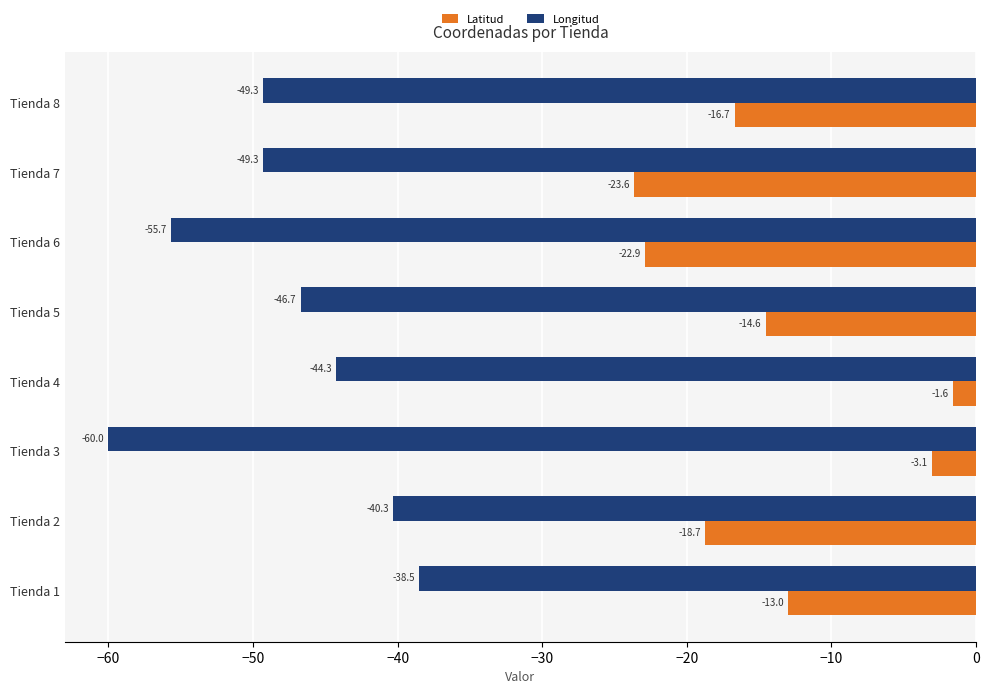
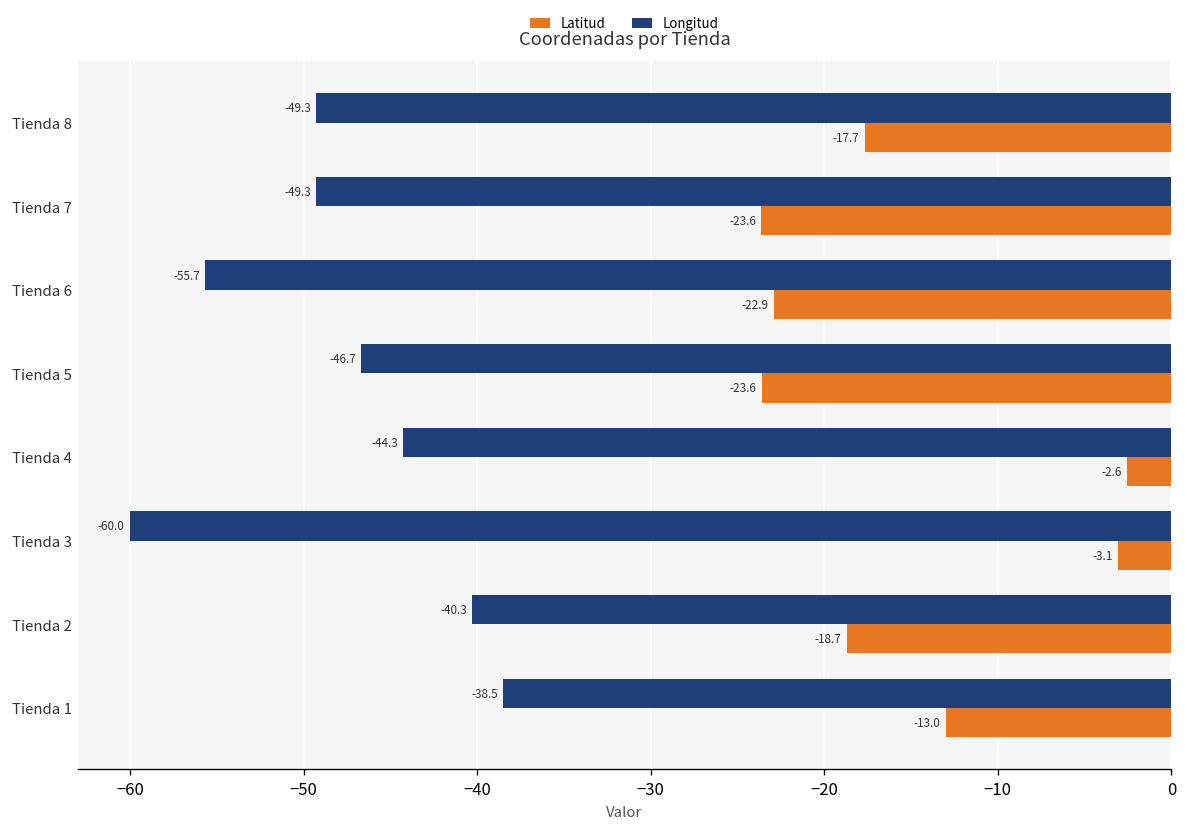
Latitud, Tienda 8: -16.7 -> -17.7
Latitud, Tienda 5: -14.6 -> -23.6
Latitud, Tienda 4: -1.6 -> -2.6
